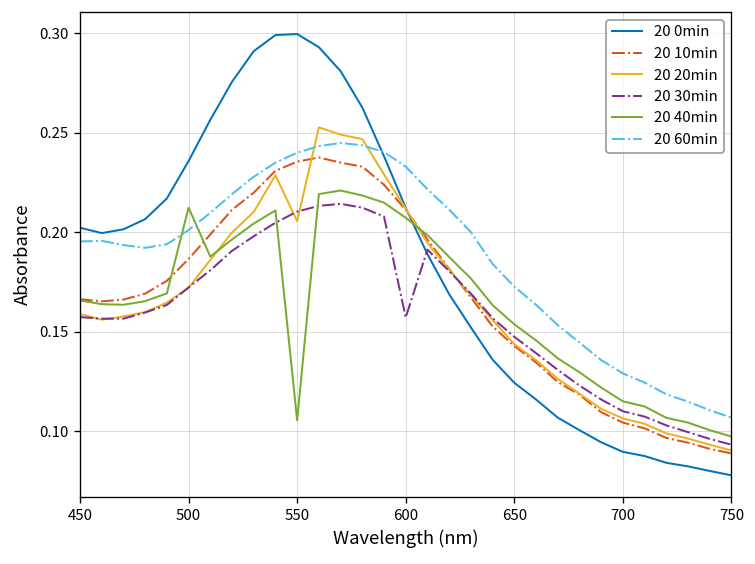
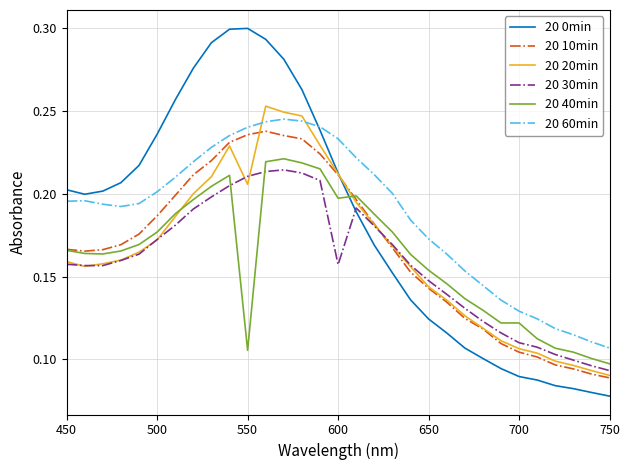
20 40min, 500: 0.212 -> 0.177
20 40min, 600: 0.207 -> 0.197
20 40min, 700: 0.115 -> 0.122
